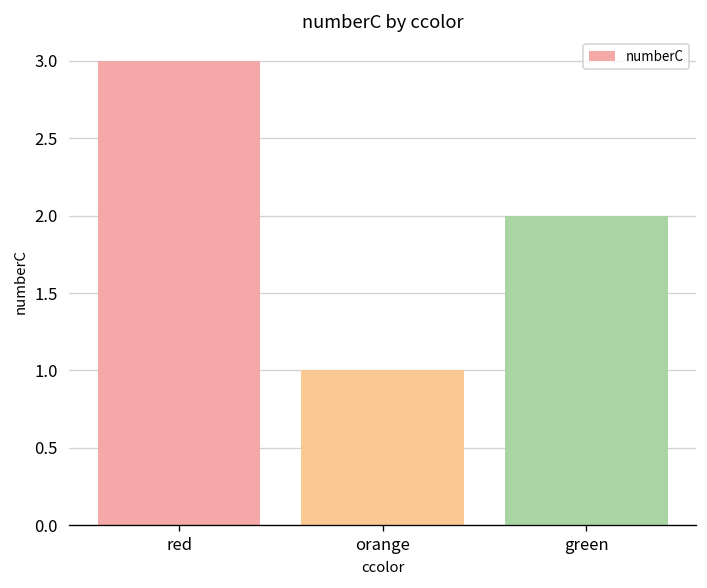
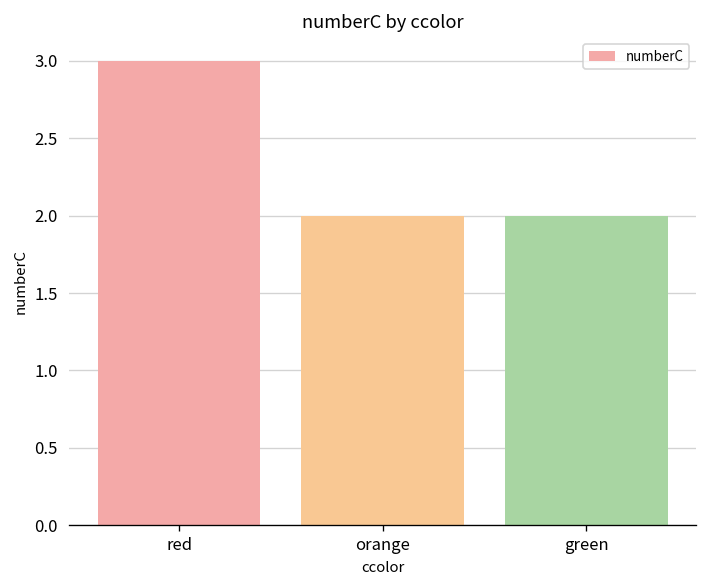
orange: 1 -> 2
